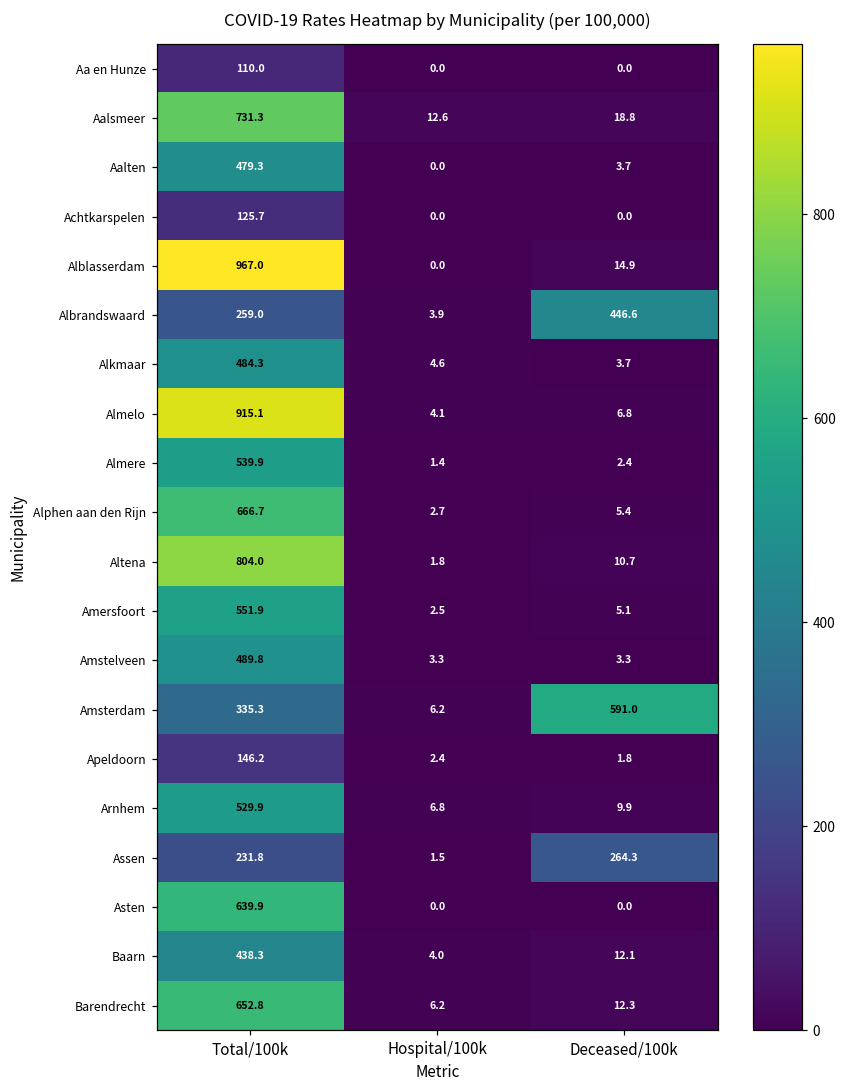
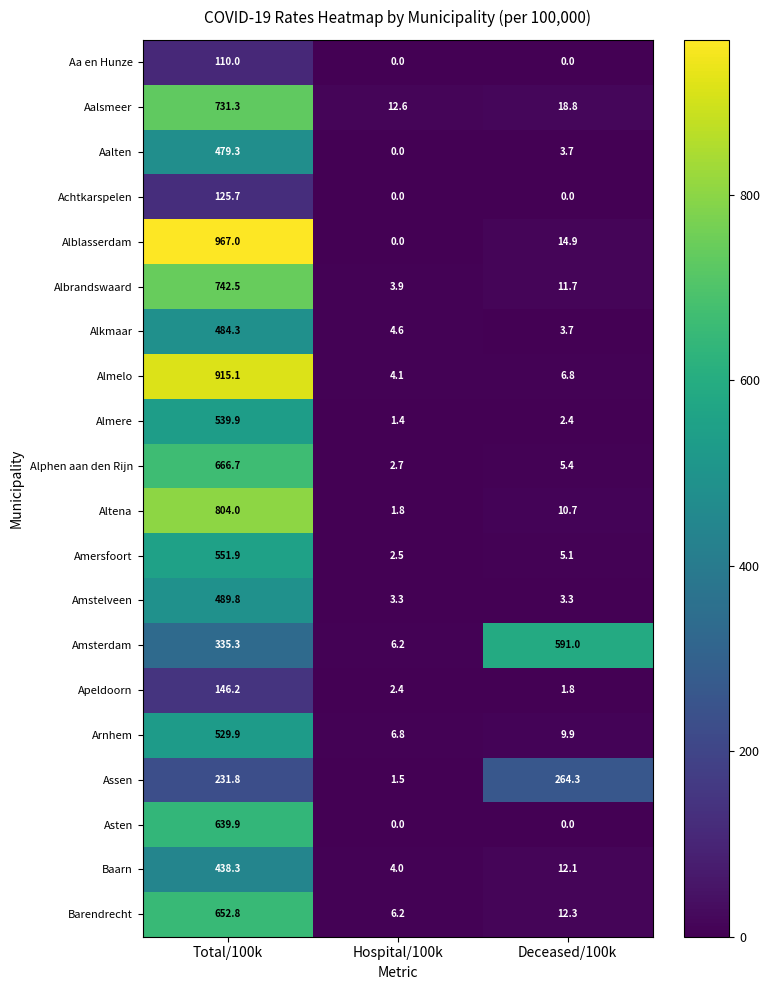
Albrandswaard, Total/100k: 259.0 -> 742.5
Albrandswaard, Deceased/100k: 446.6 -> 11.7
